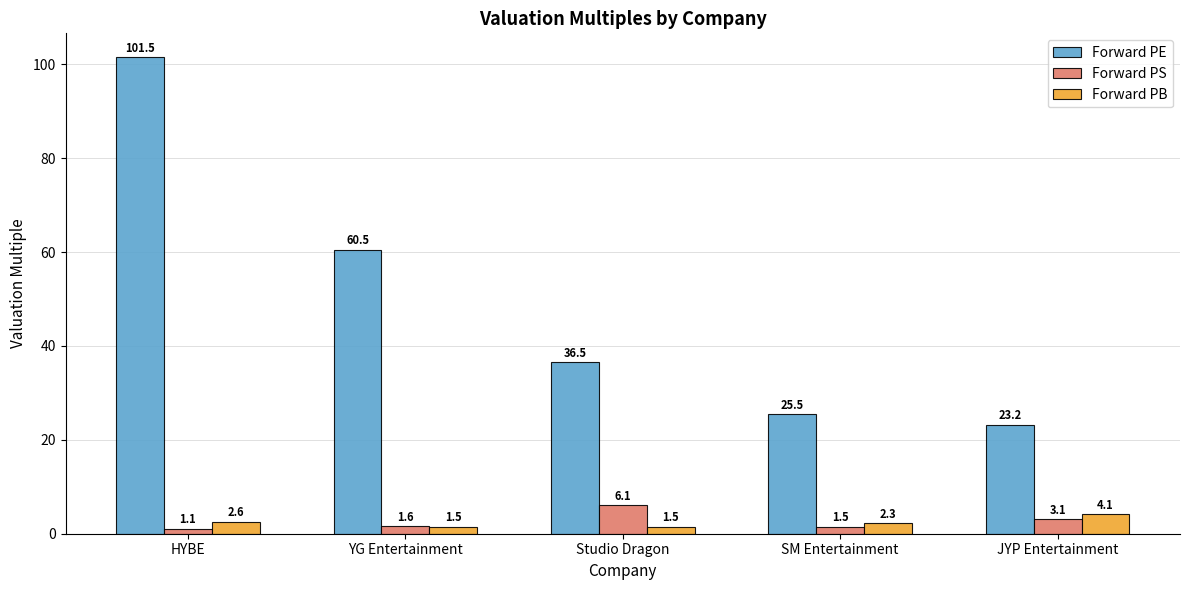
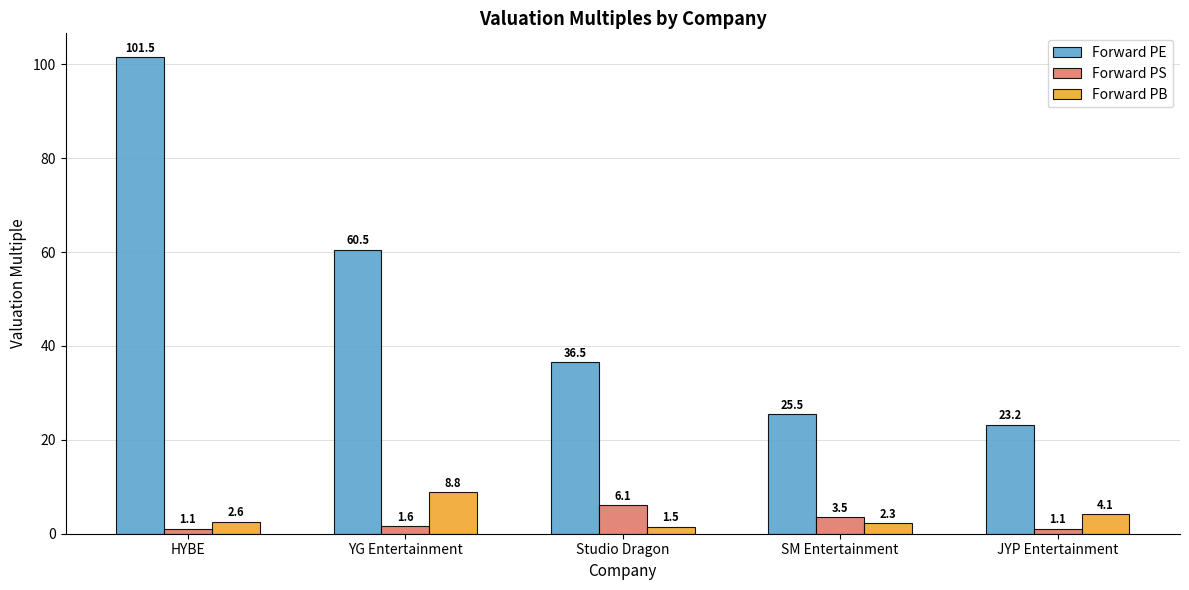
Forward PB, YG Entertainment: 1.5 -> 8.8
Forward PS, SM Entertainment: 1.5 -> 3.5
Forward PS, JYP Entertainment: 3.1 -> 1.1
